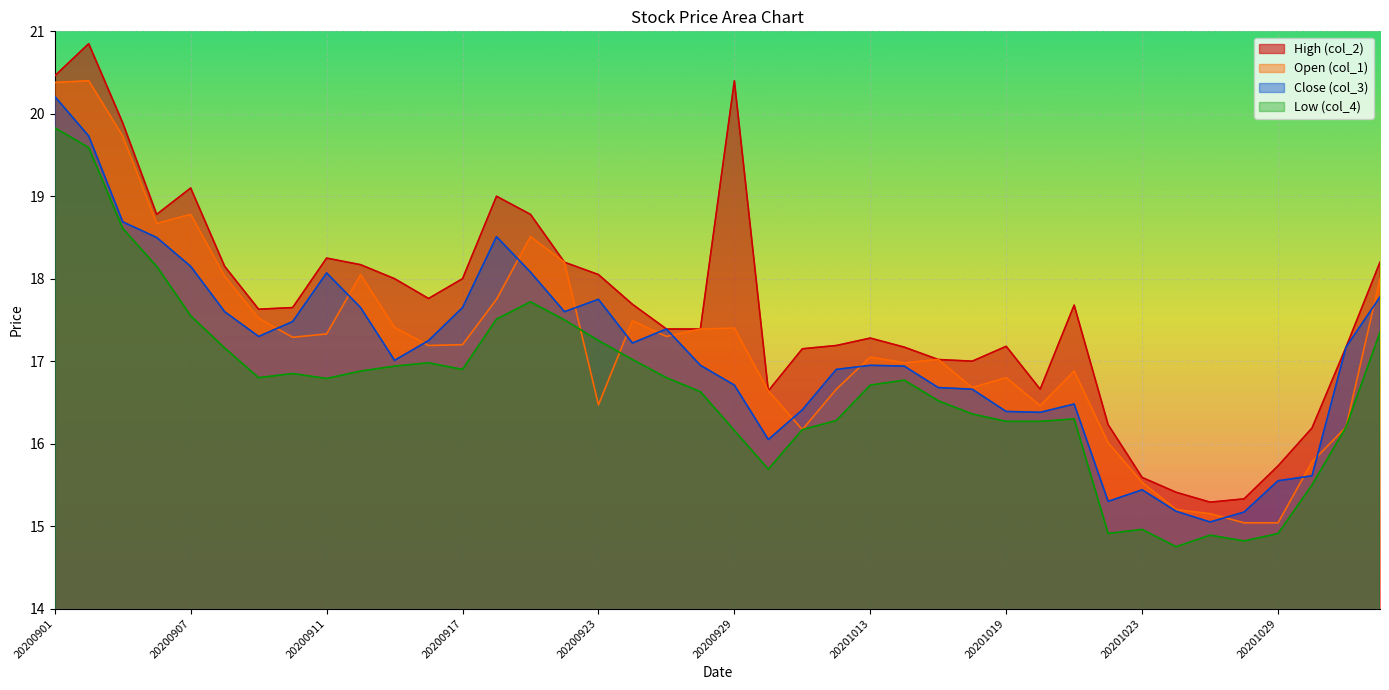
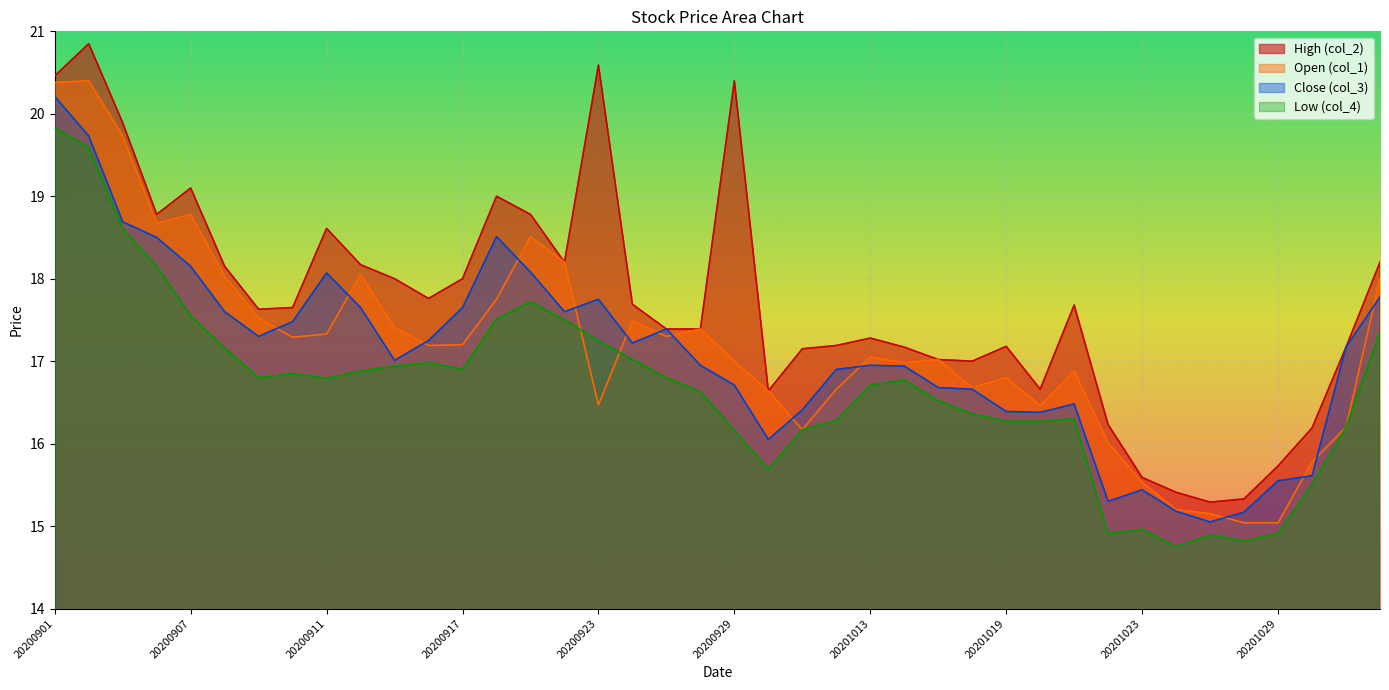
High (col_2), 20200911: 18.3 -> 18.6
High (col_2), 20200923: 18.1 -> 20.6
Open (col_1), 20200929: 17.4 -> 17.0
